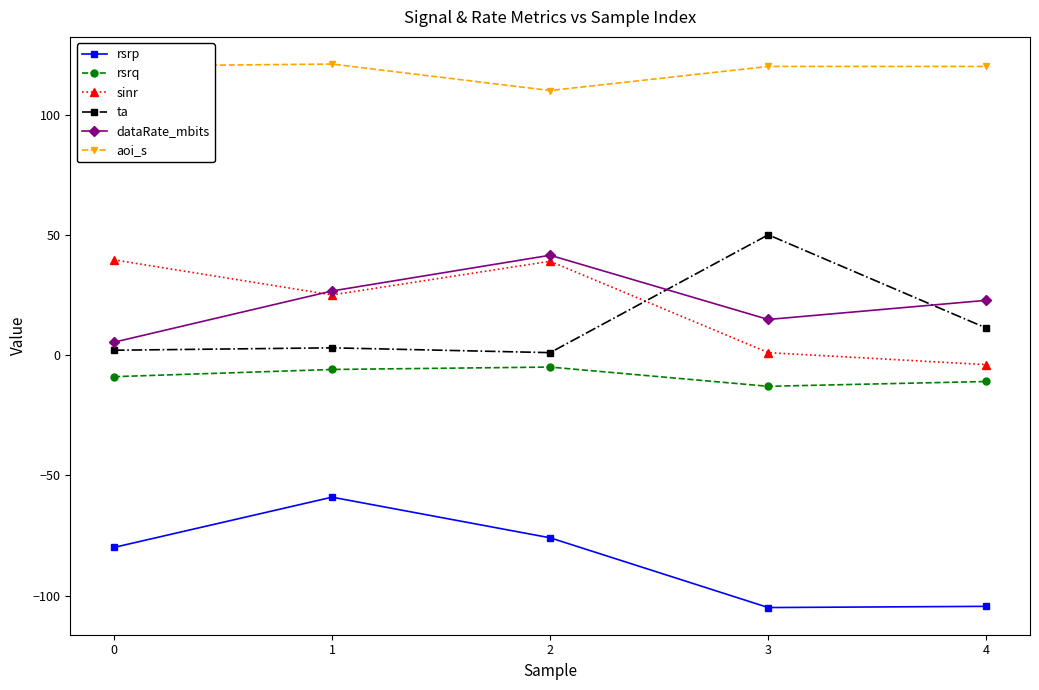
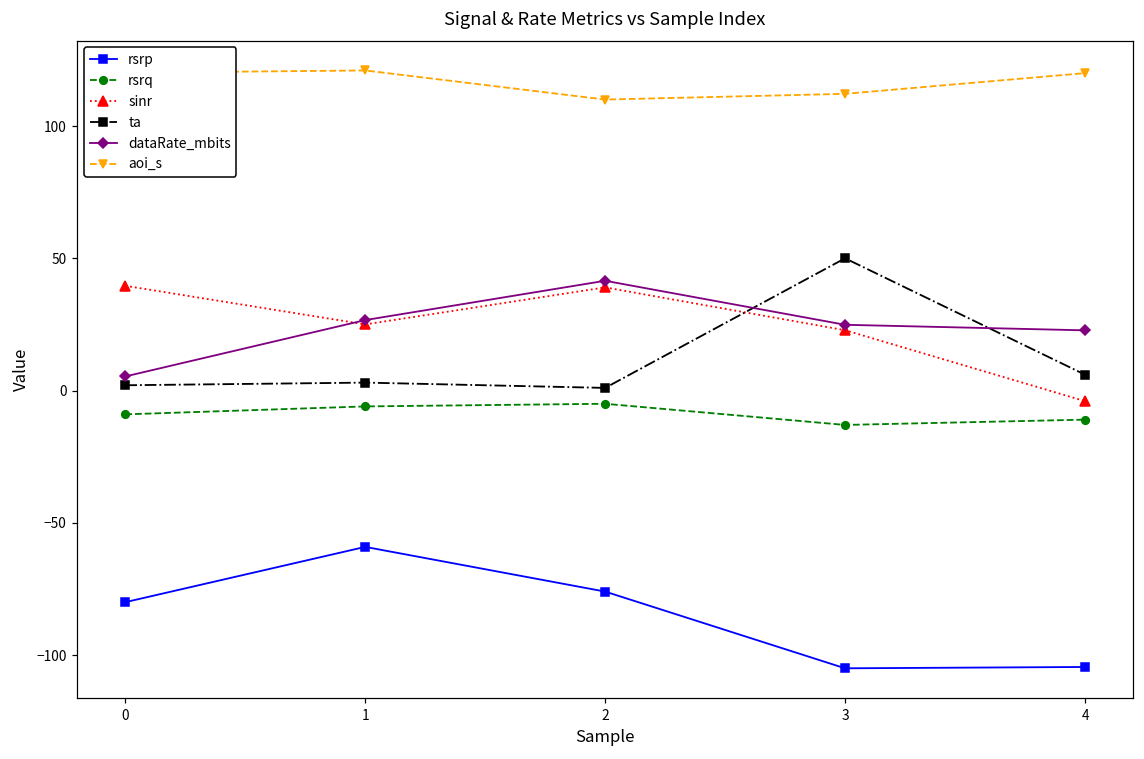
sinr, 3: 1 -> 23
dataRate_mbits, 3: 15 -> 25
aoi_s, 3: 120 -> 112
ta, 4: 11 -> 6
